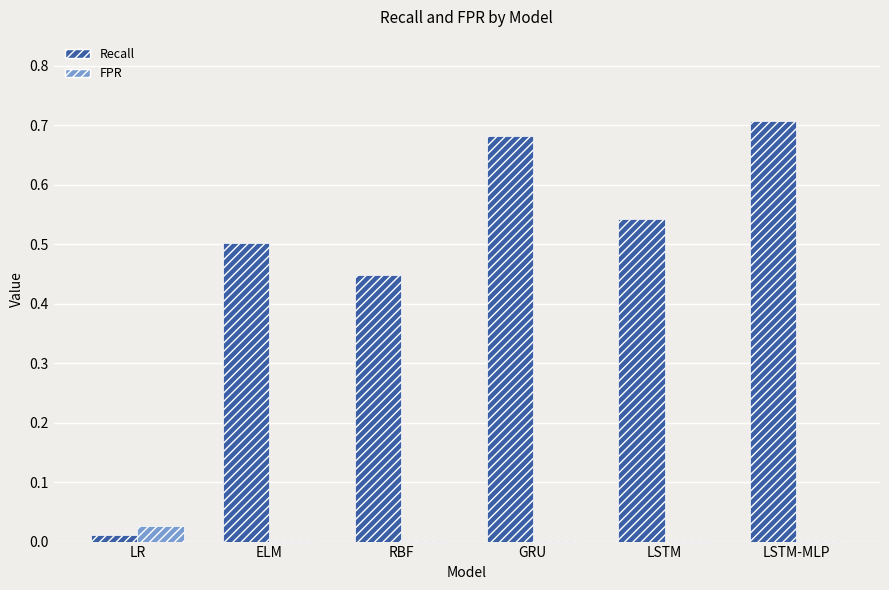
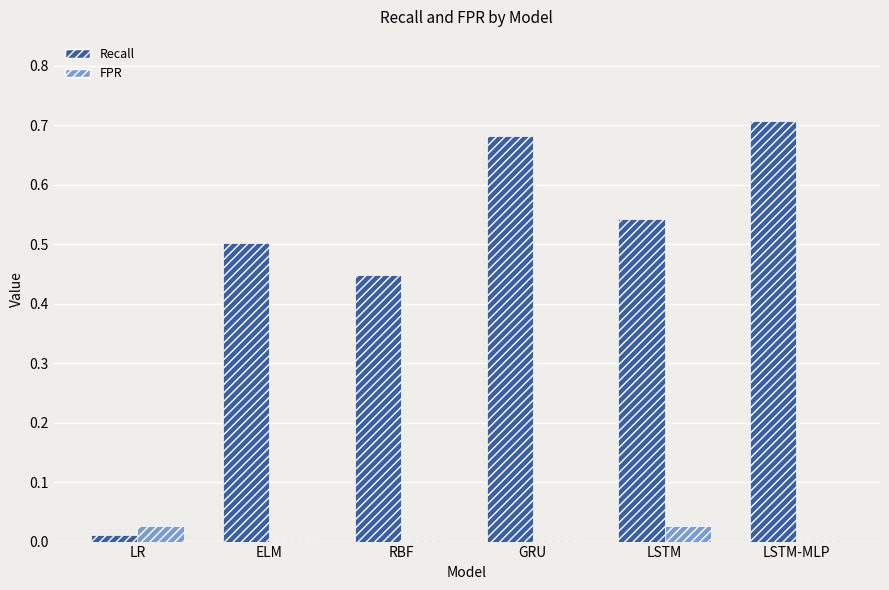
FPR, LSTM: 0.00 -> 0.03
